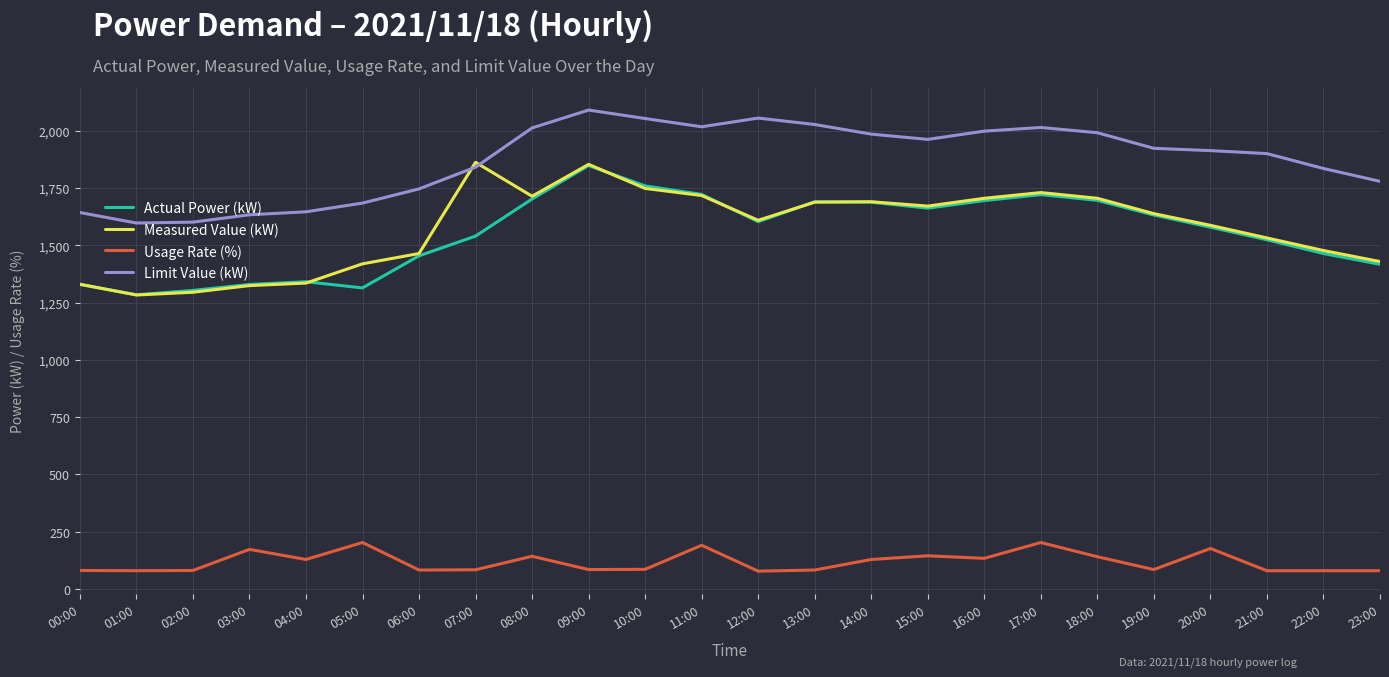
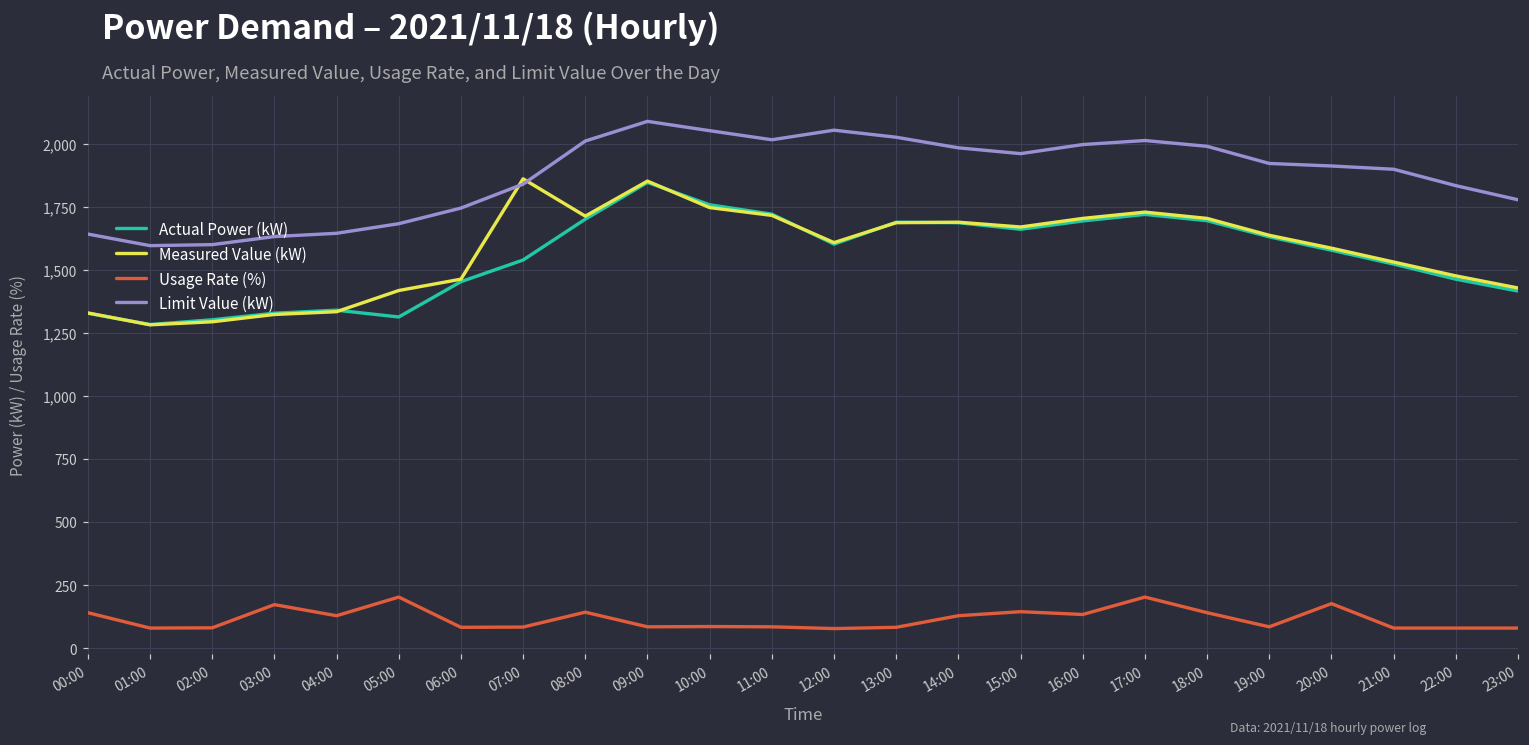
Usage Rate (%), 00:00: 80 -> 140
Usage Rate (%), 11:00: 190 -> 90
